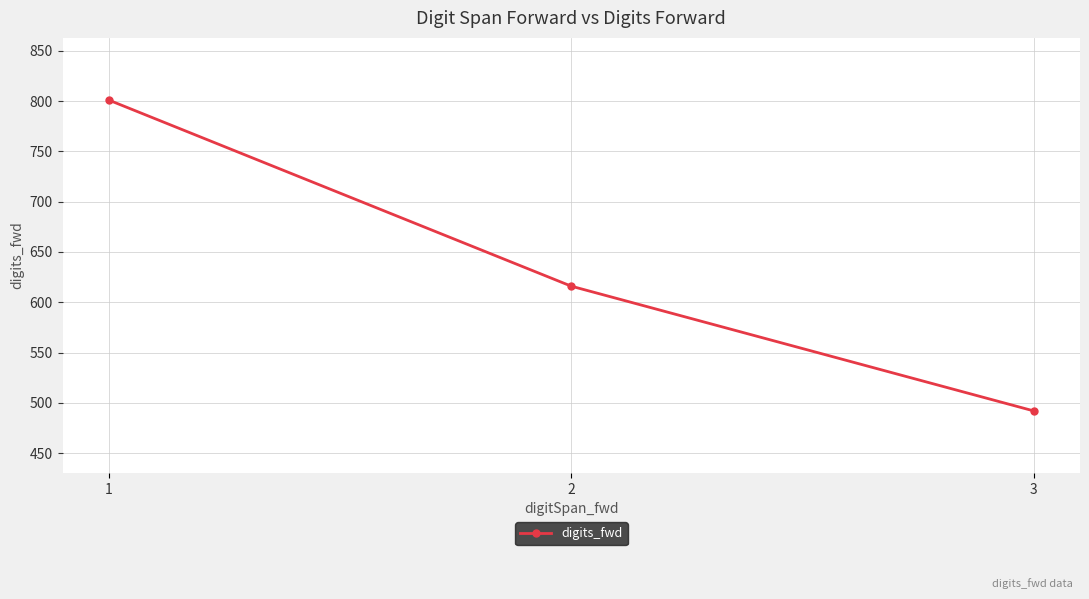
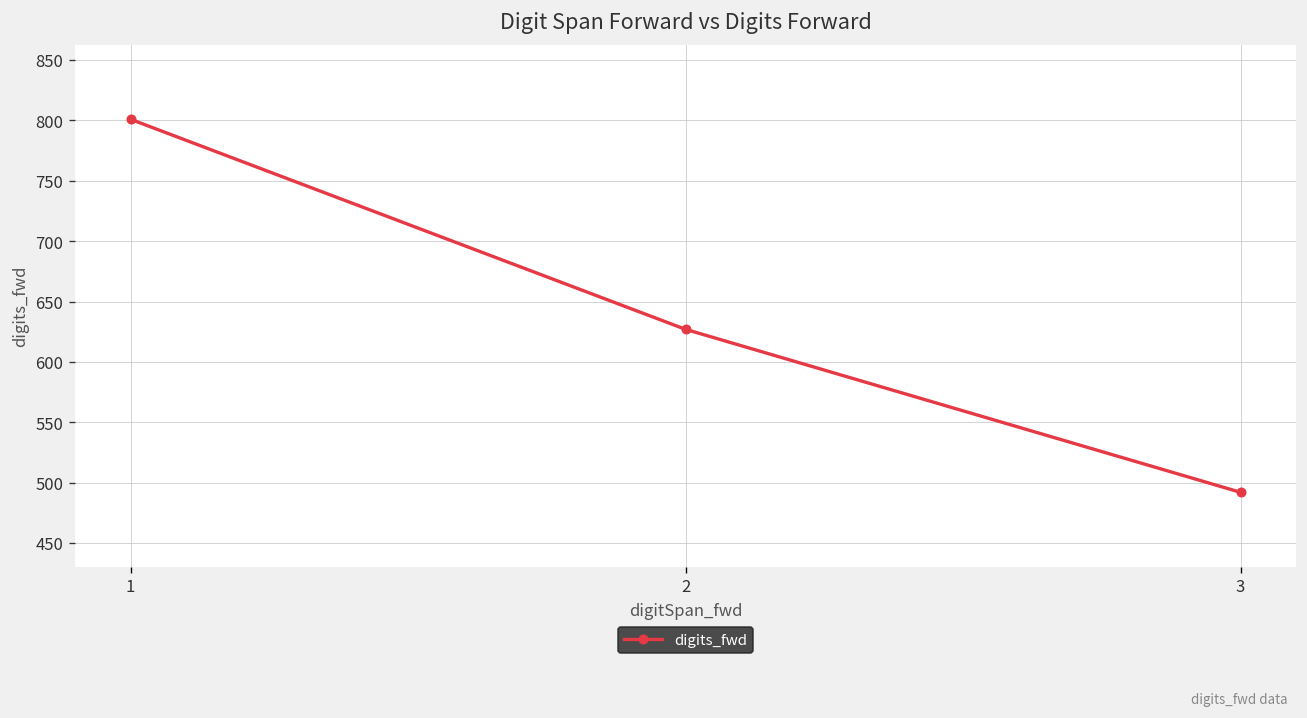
2: 616 -> 627
